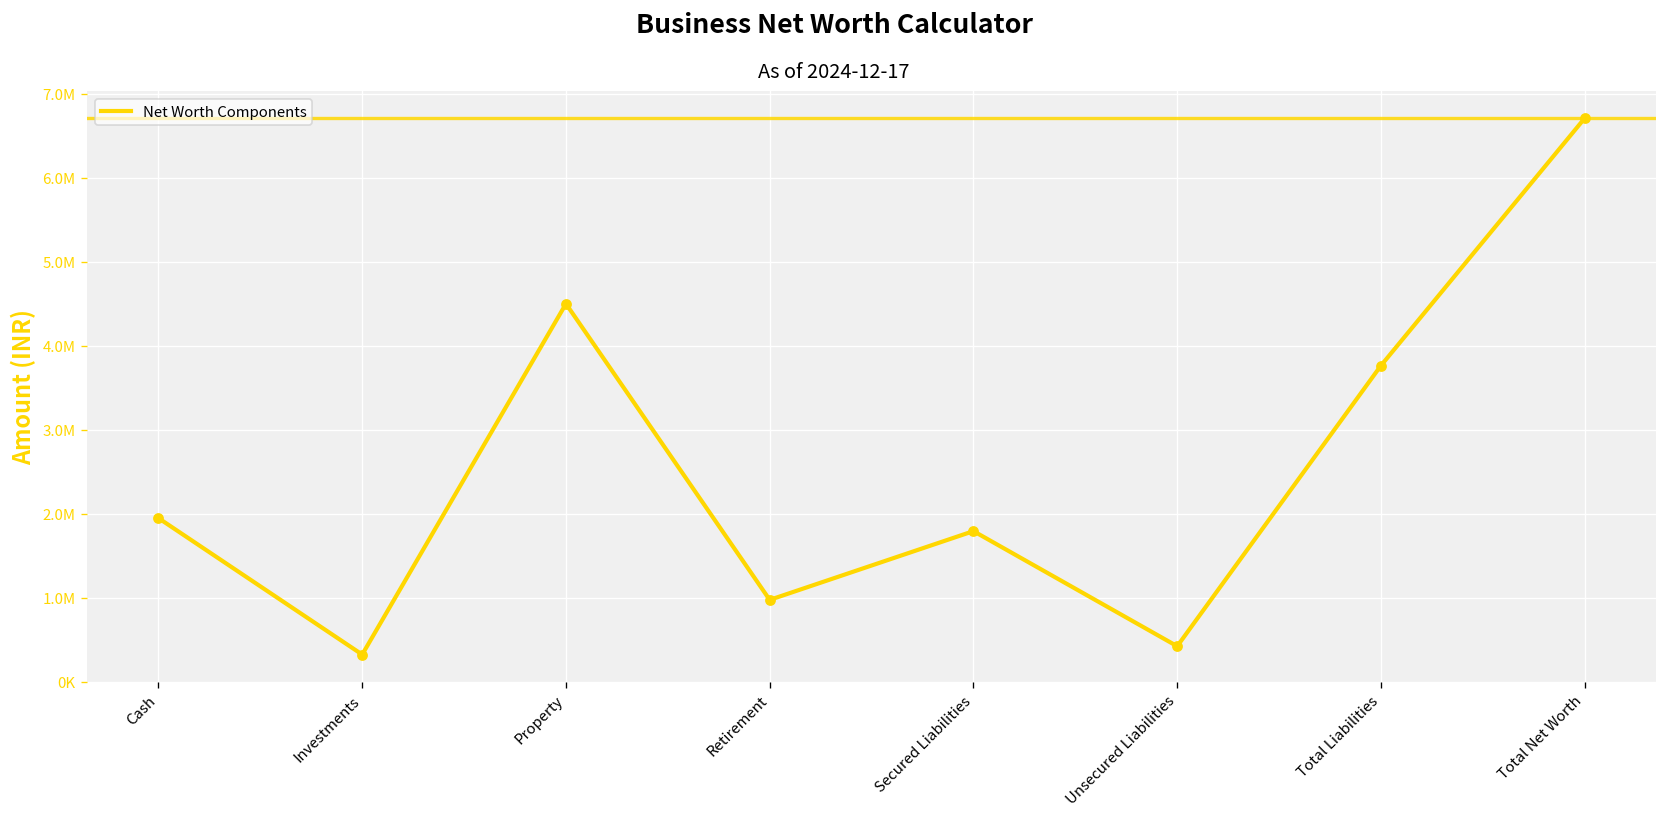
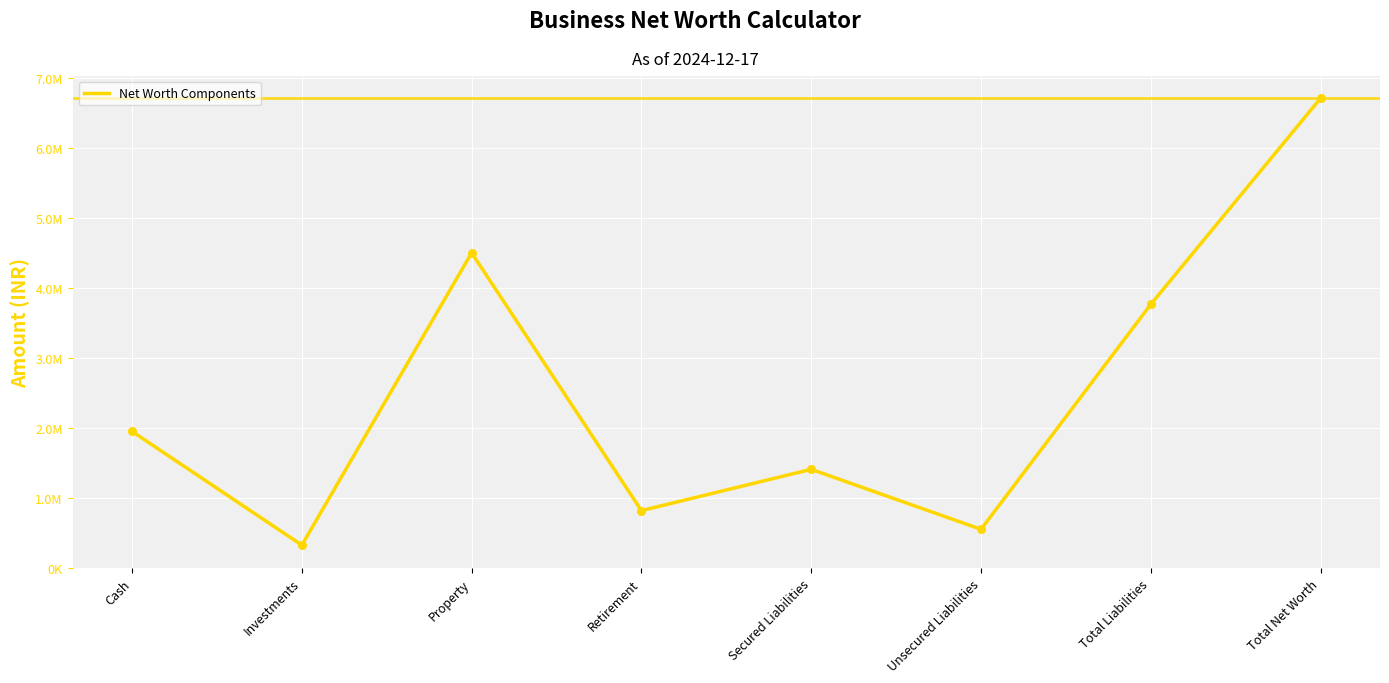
Retirement: 1000000 -> 800000
Secured Liabilities: 1800000 -> 1400000
Unsecured Liabilities: 400000 -> 600000
